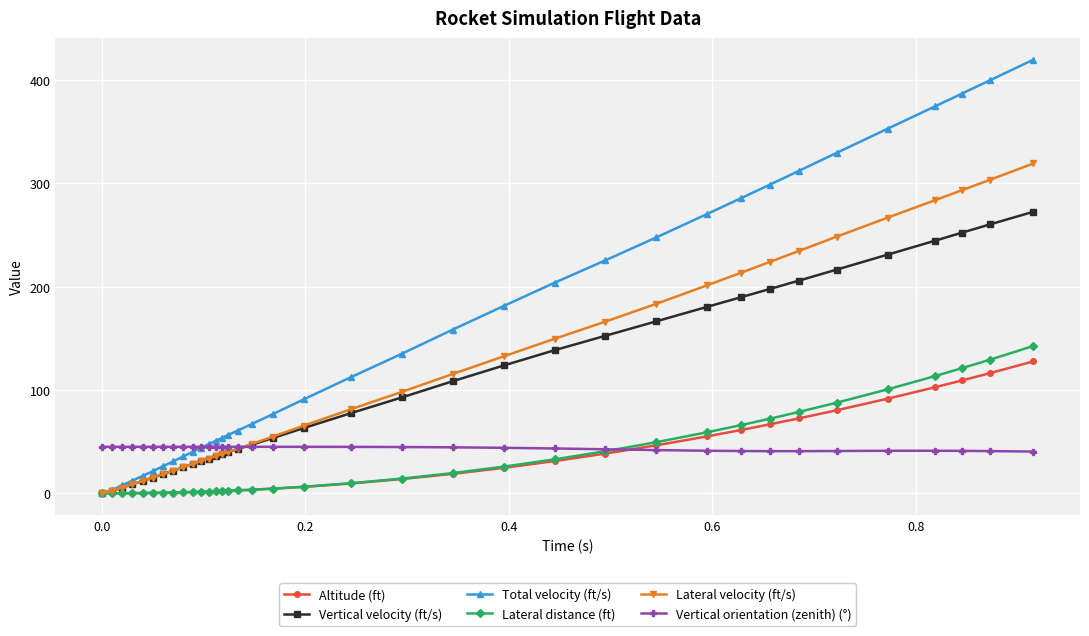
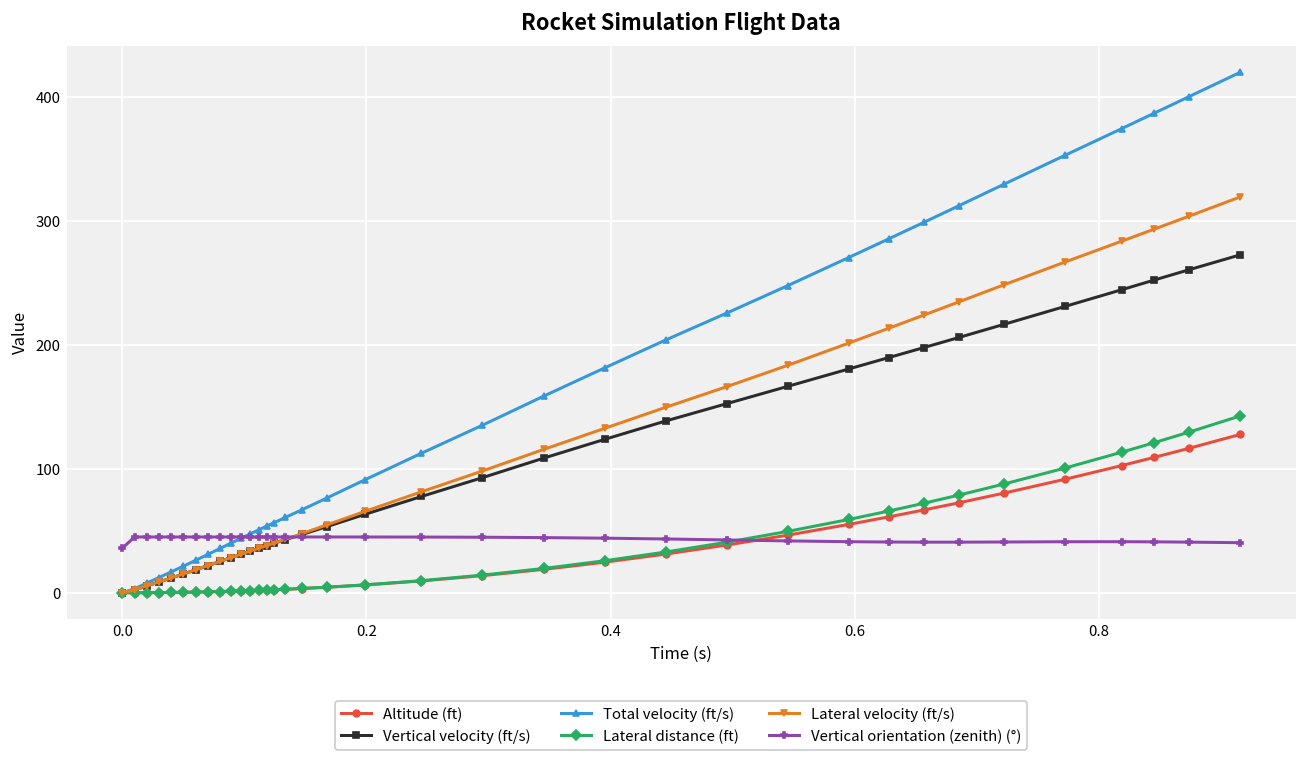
Vertical orientation (zenith) (°), 0.0: 45 -> 36
